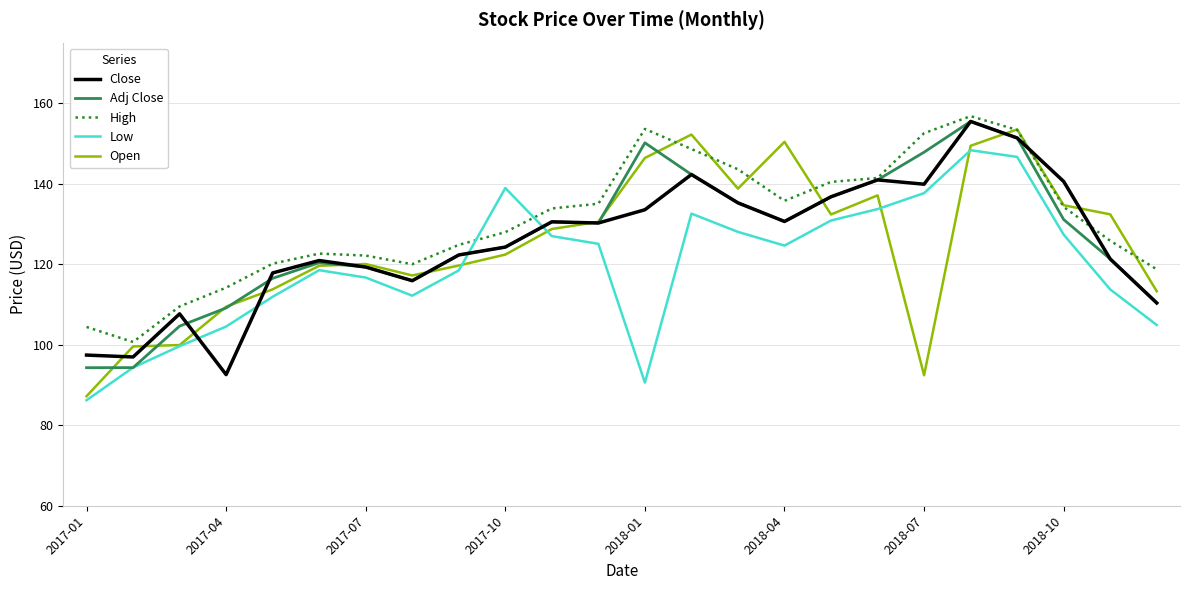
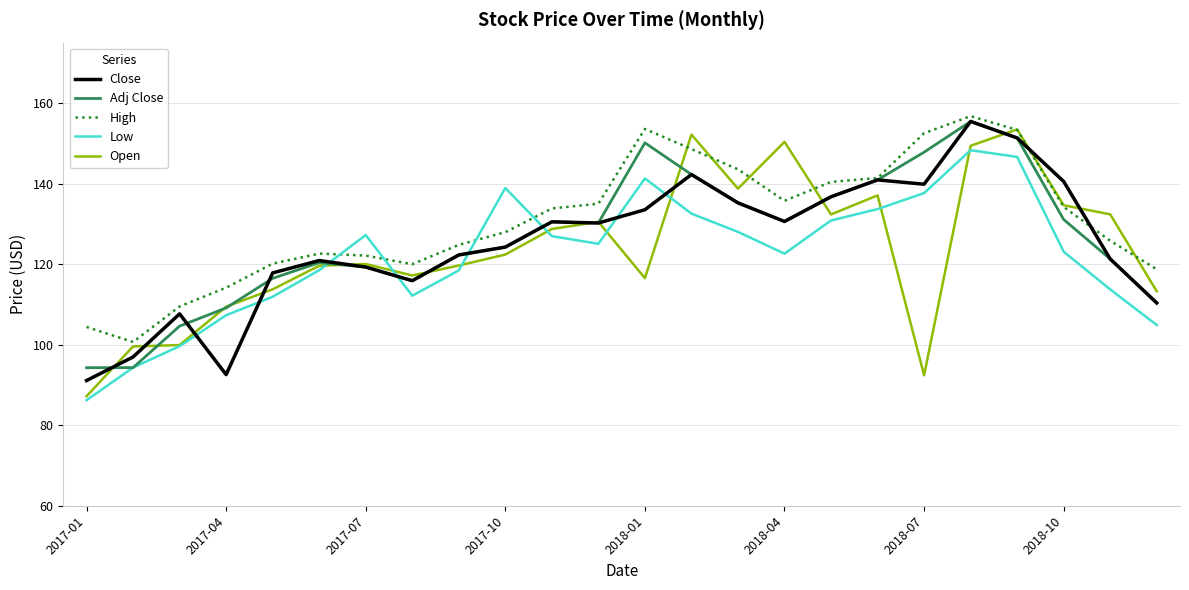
Close, 2017-01: 97 -> 91
Low, 2017-04: 105 -> 107
Low, 2017-07: 117 -> 127
Low, 2018-01: 91 -> 141
Open, 2018-01: 146 -> 117
Low, 2018-04: 125 -> 123
Low, 2018-10: 127 -> 123
